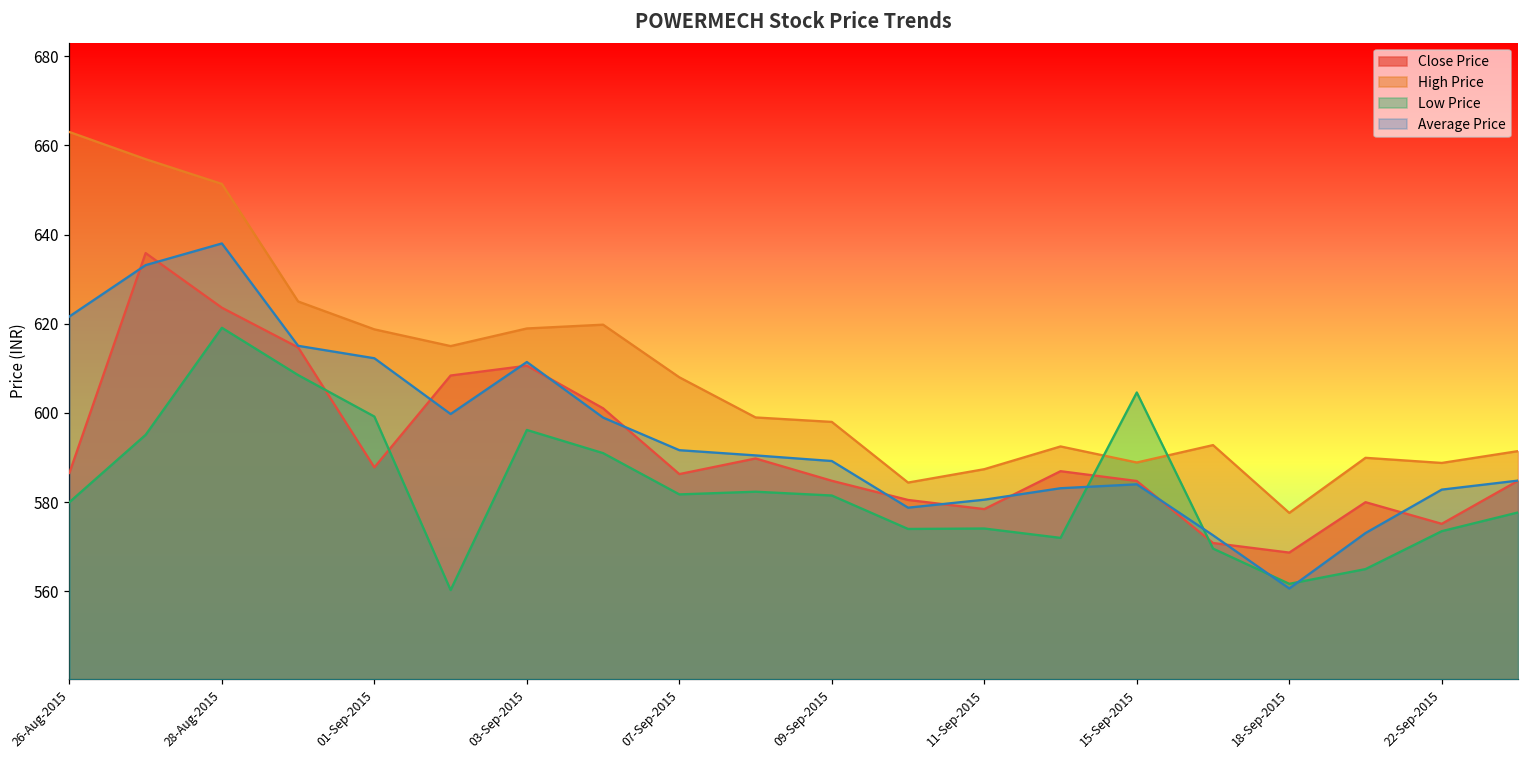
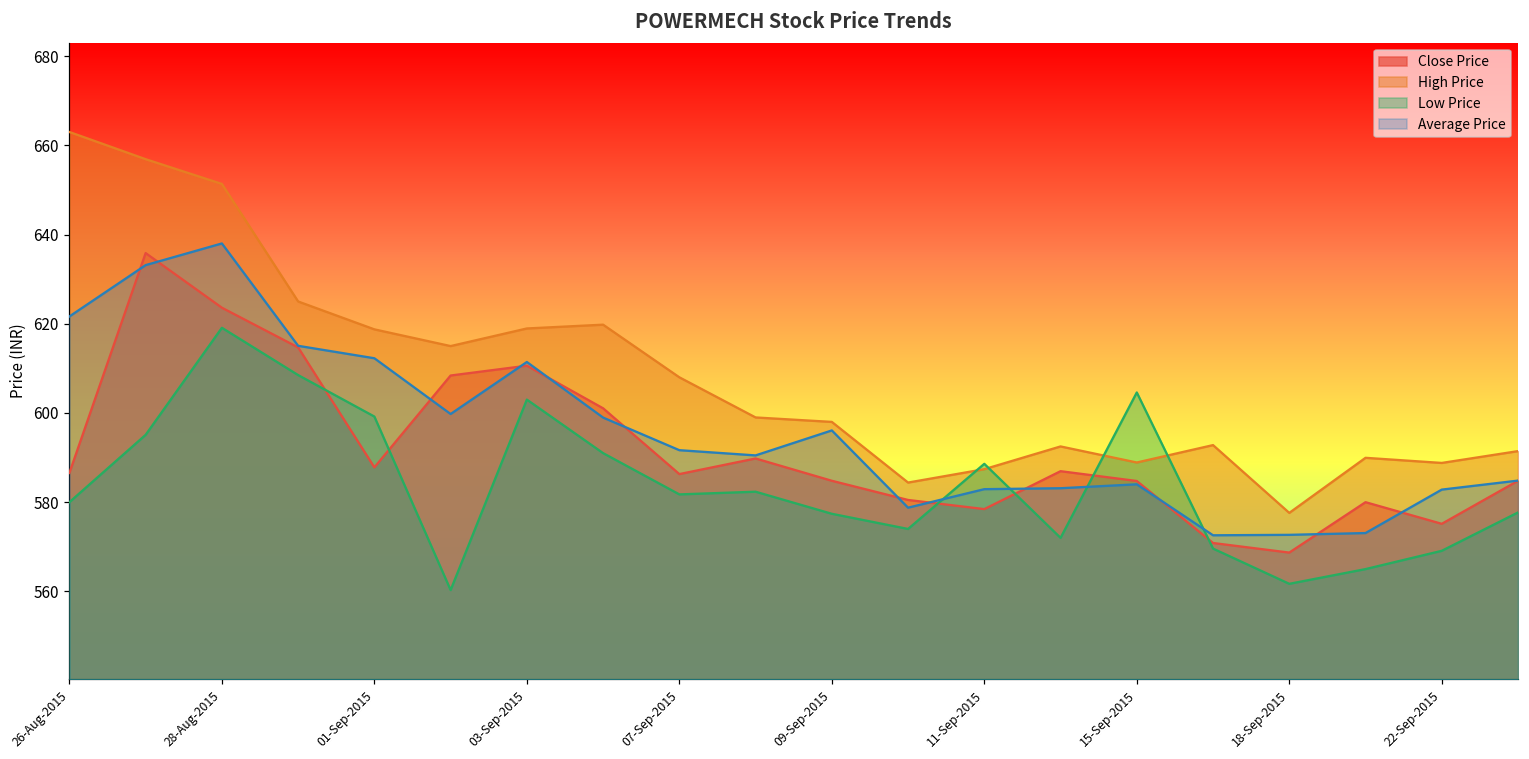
Low Price, 03-Sep-2015: 596 -> 603
Low Price, 09-Sep-2015: 582 -> 577
Average Price, 09-Sep-2015: 589 -> 596
Low Price, 11-Sep-2015: 574 -> 589
Average Price, 11-Sep-2015: 581 -> 583
Average Price, 18-Sep-2015: 561 -> 573
Low Price, 22-Sep-2015: 574 -> 569
